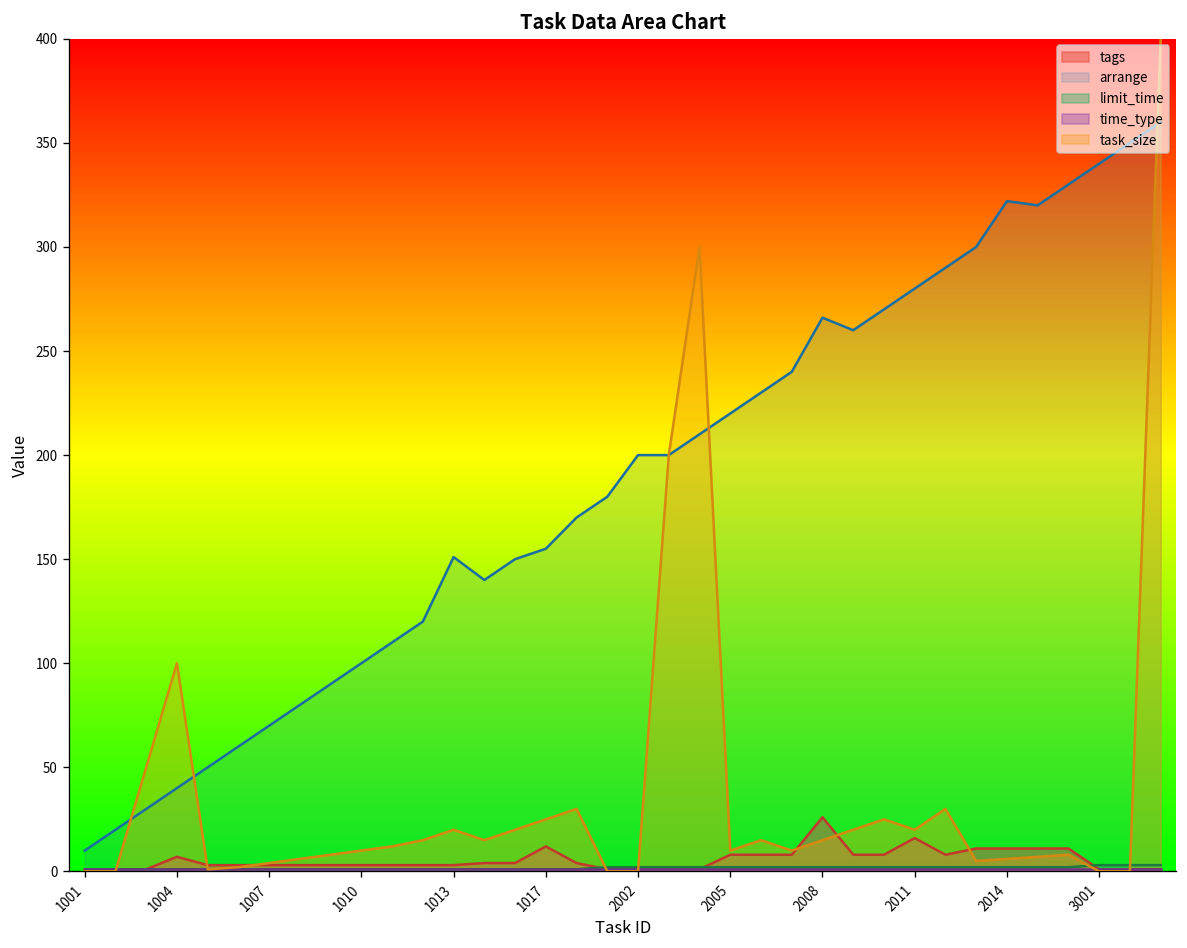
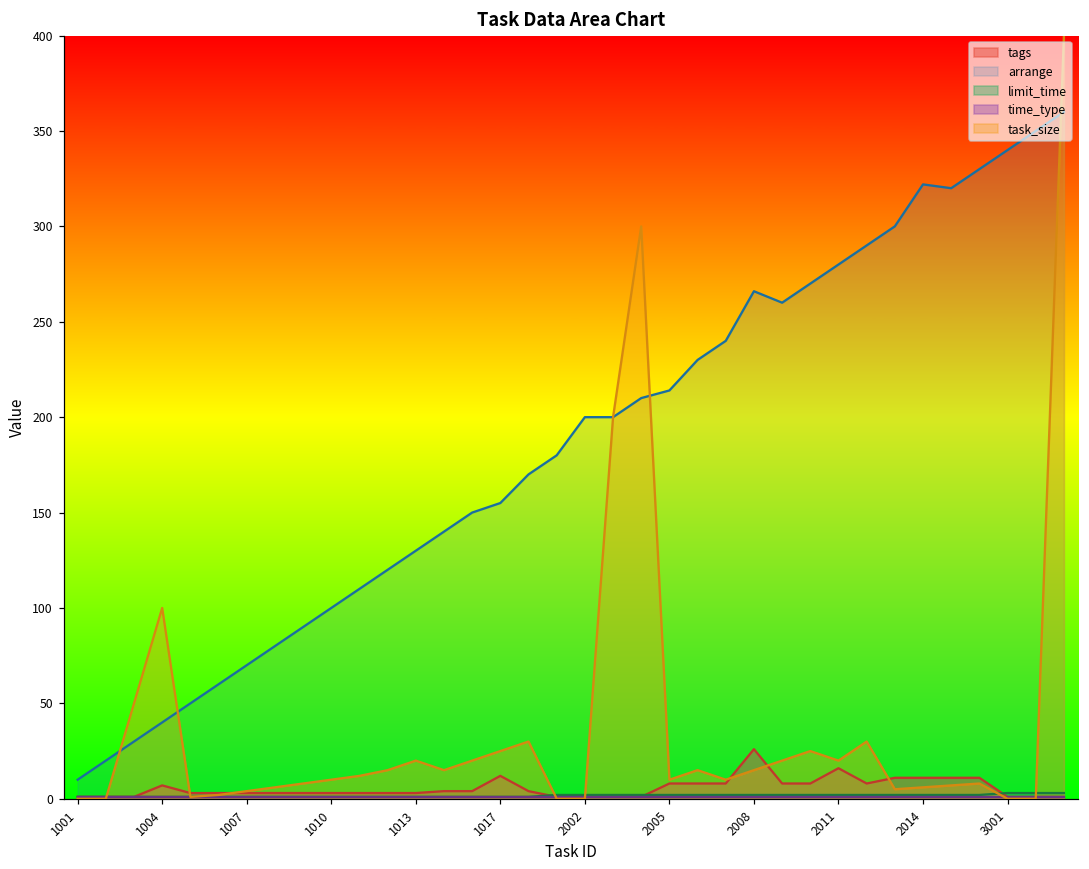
arrange, 1013: 151 -> 130
arrange, 2005: 220 -> 214
